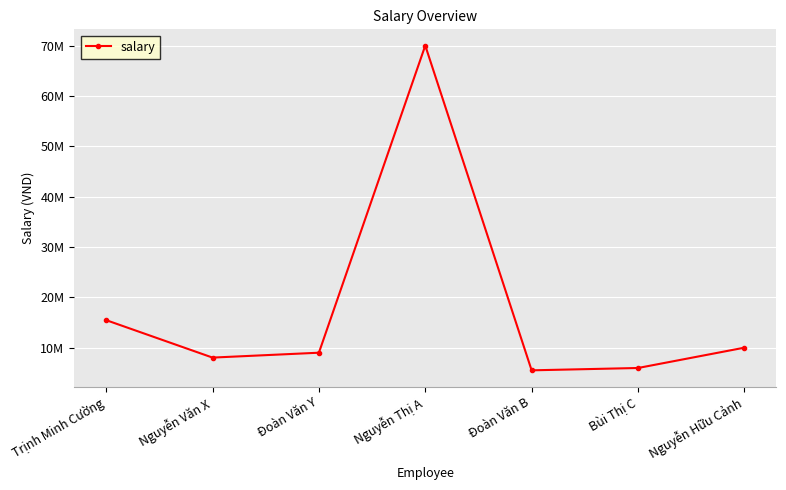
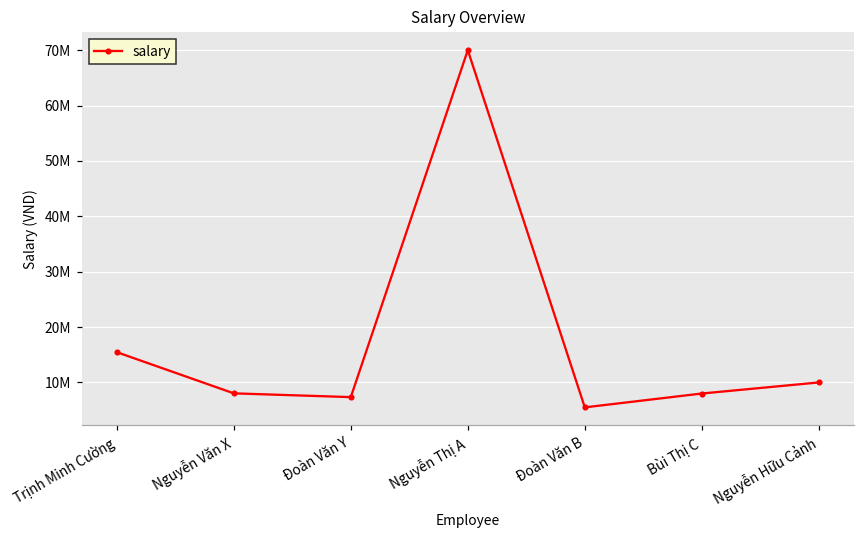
Đoàn Văn Y: 9000000 -> 7000000
Bùi Thị C: 6000000 -> 8000000
